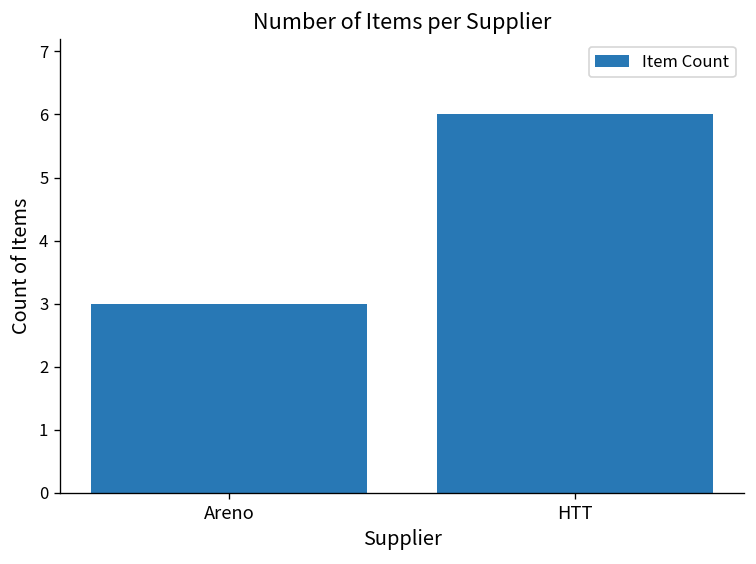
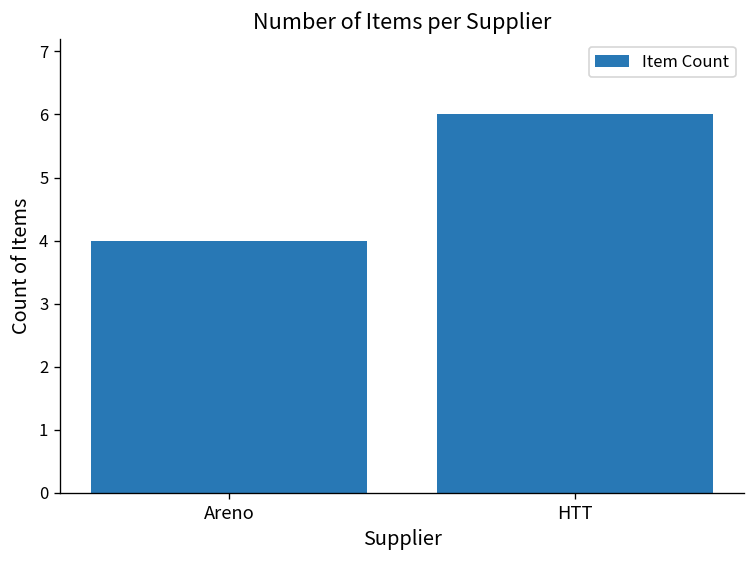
Areno: 3 -> 4
